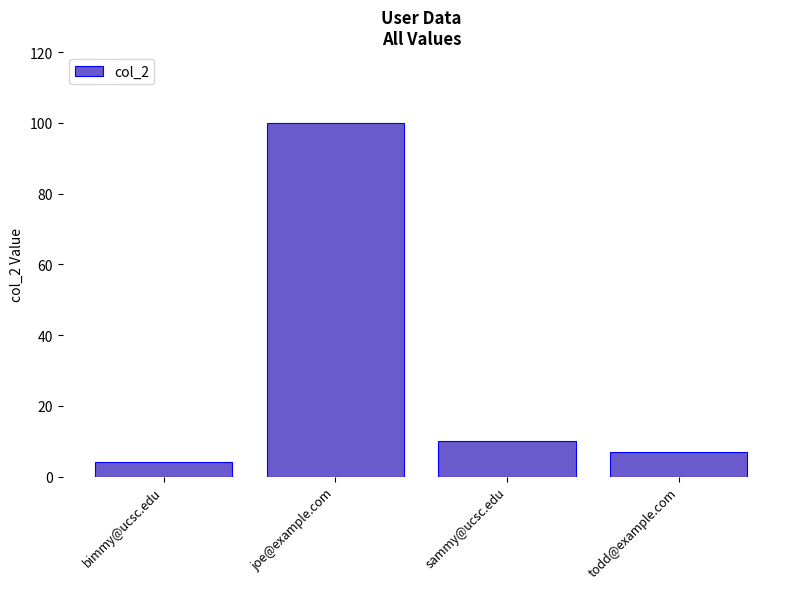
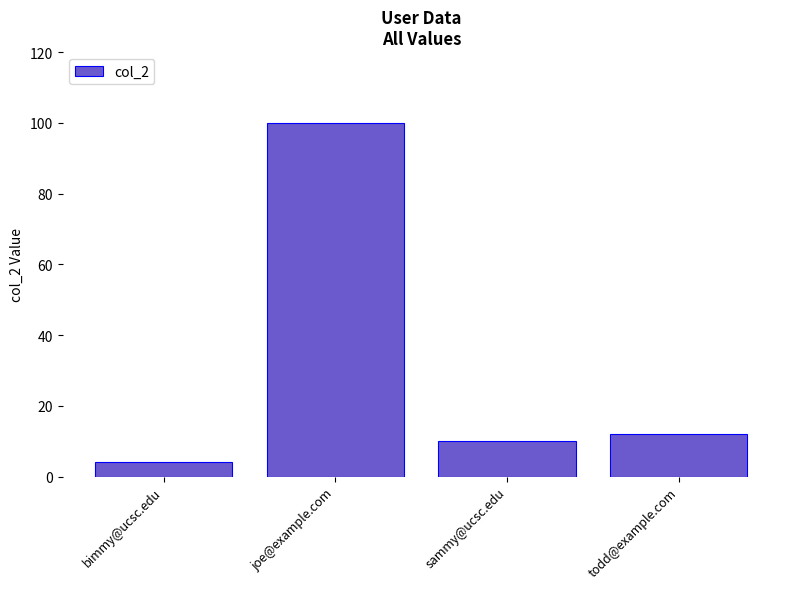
todd@example.com: 7 -> 12
